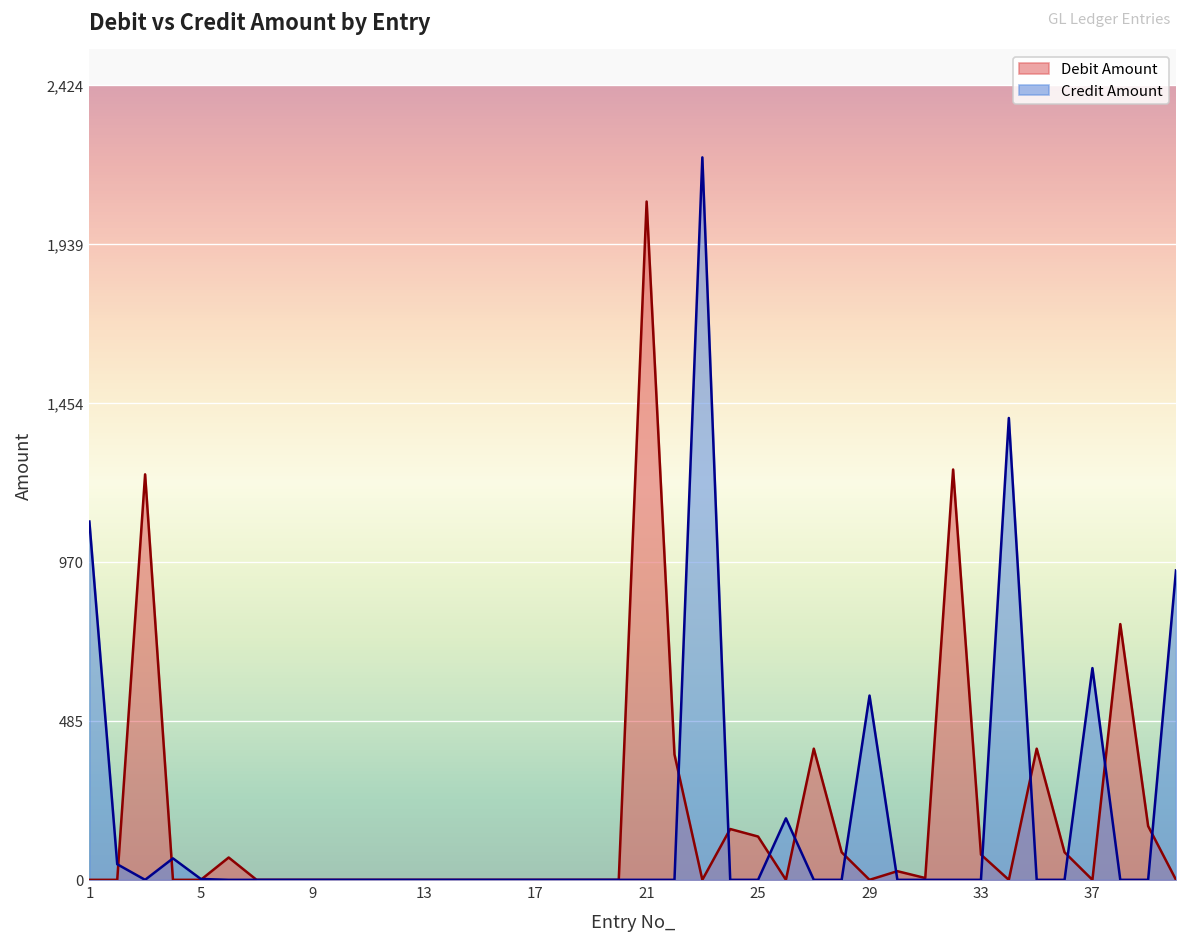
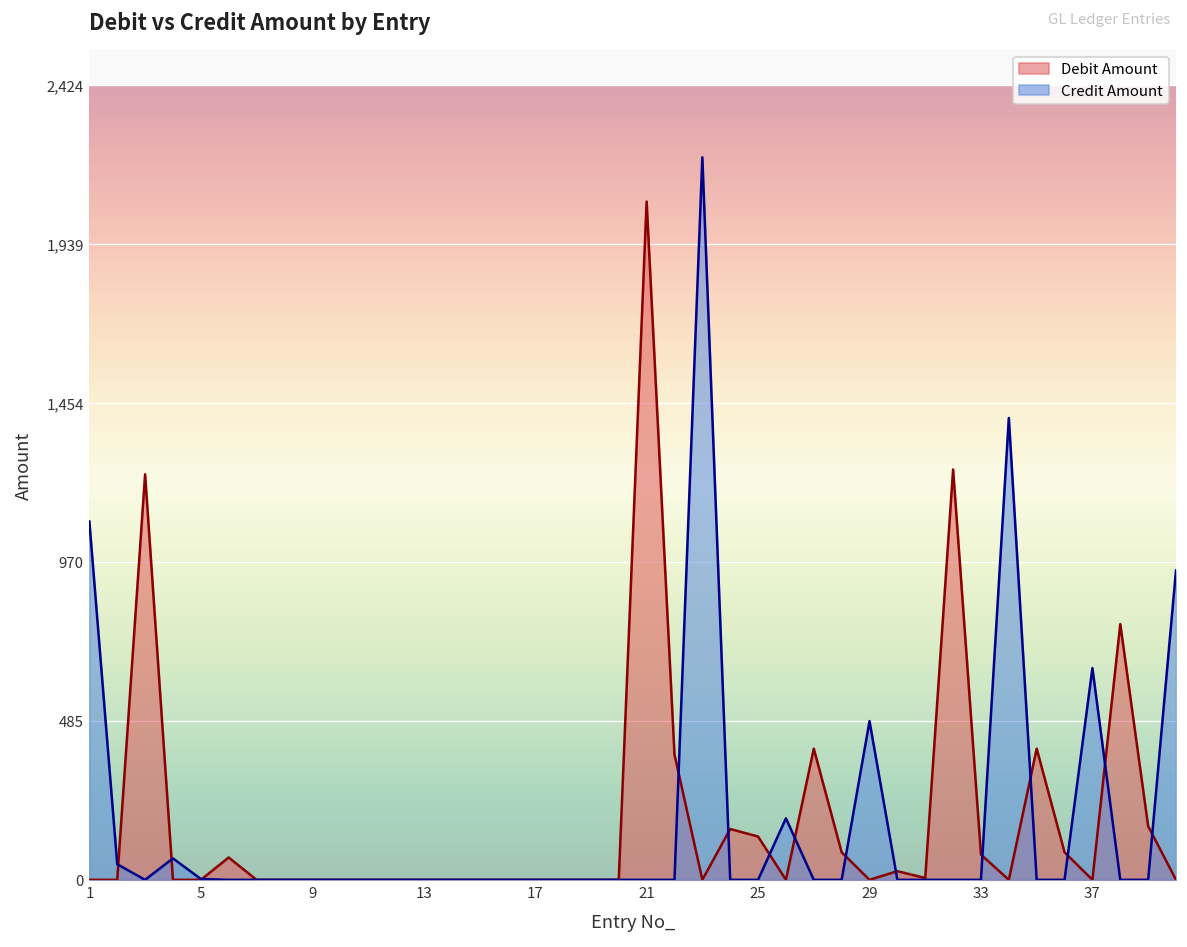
Credit Amount, 29: 560 -> 480
